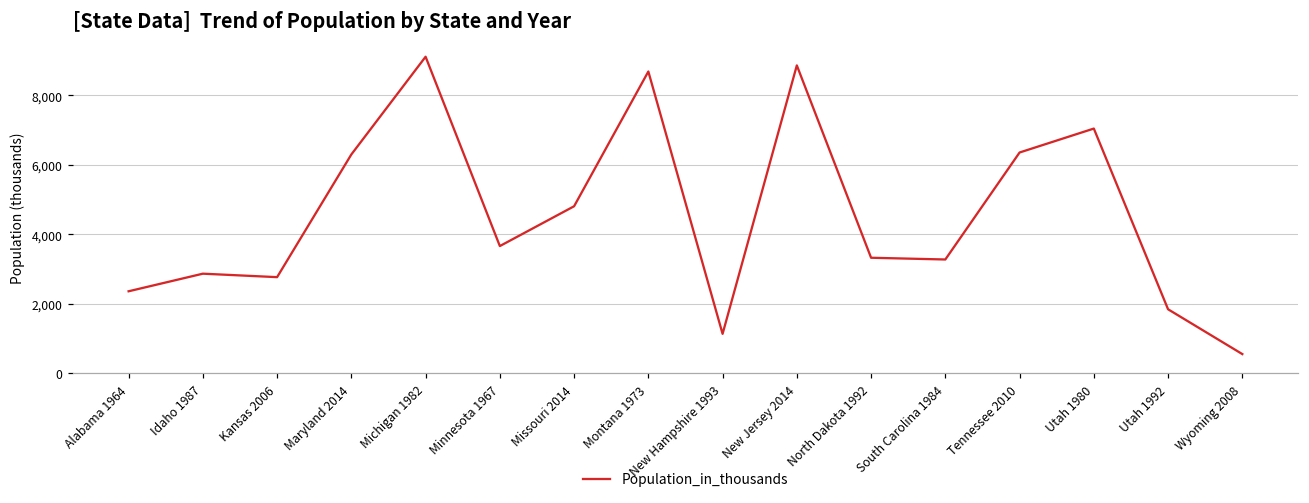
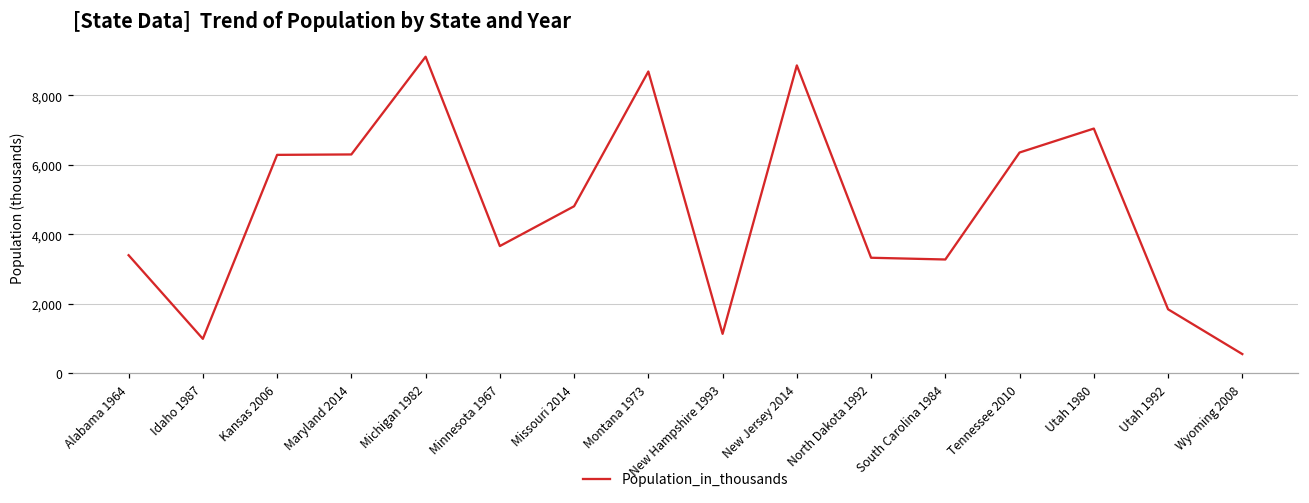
Alabama 1964: 2,400 -> 3,400
Idaho 1987: 2,900 -> 1,000
Kansas 2006: 2,800 -> 6,300
